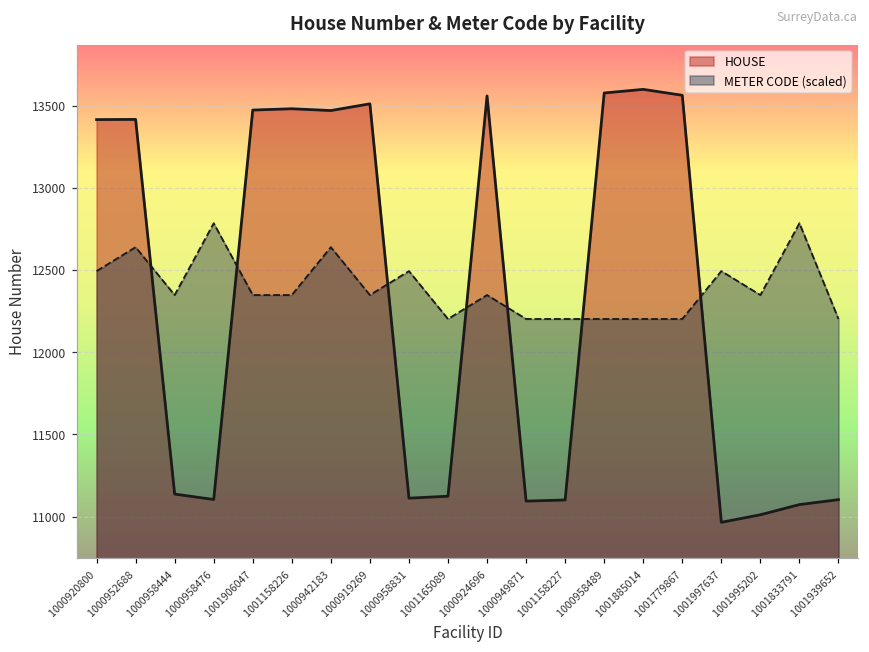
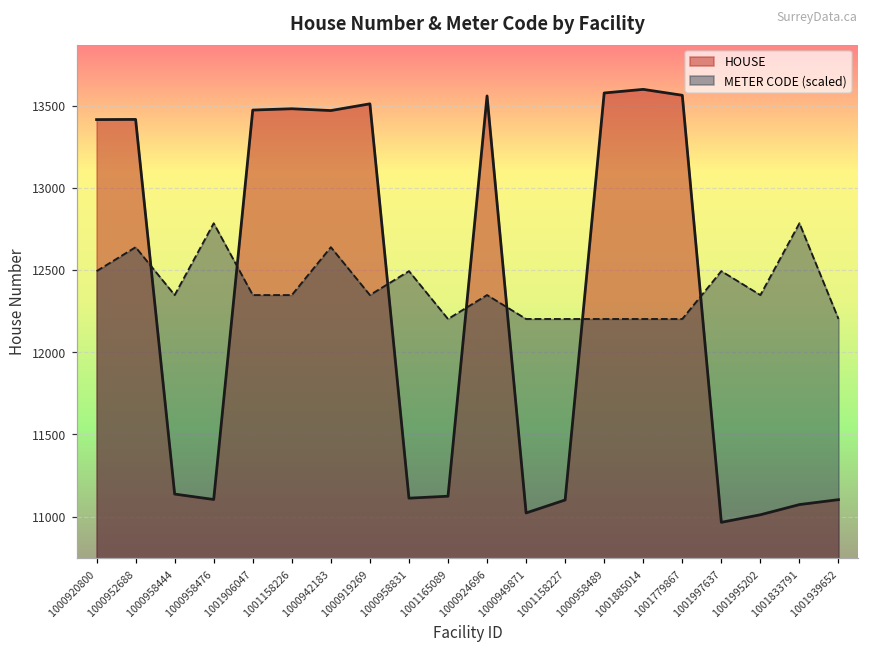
HOUSE, 1000949871: 11090 -> 11020
